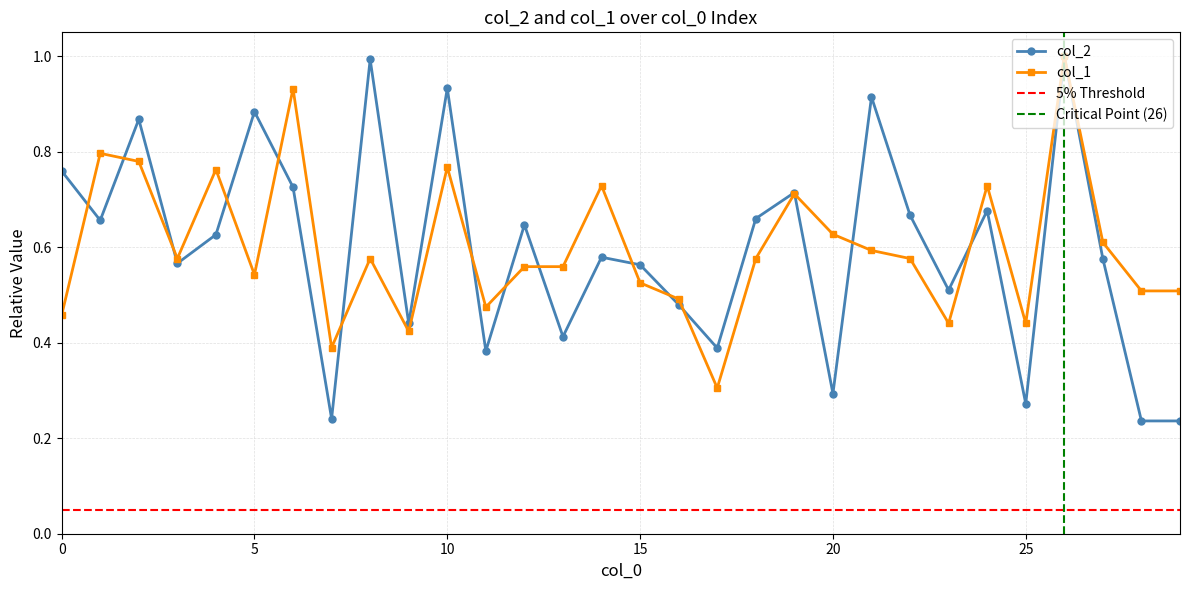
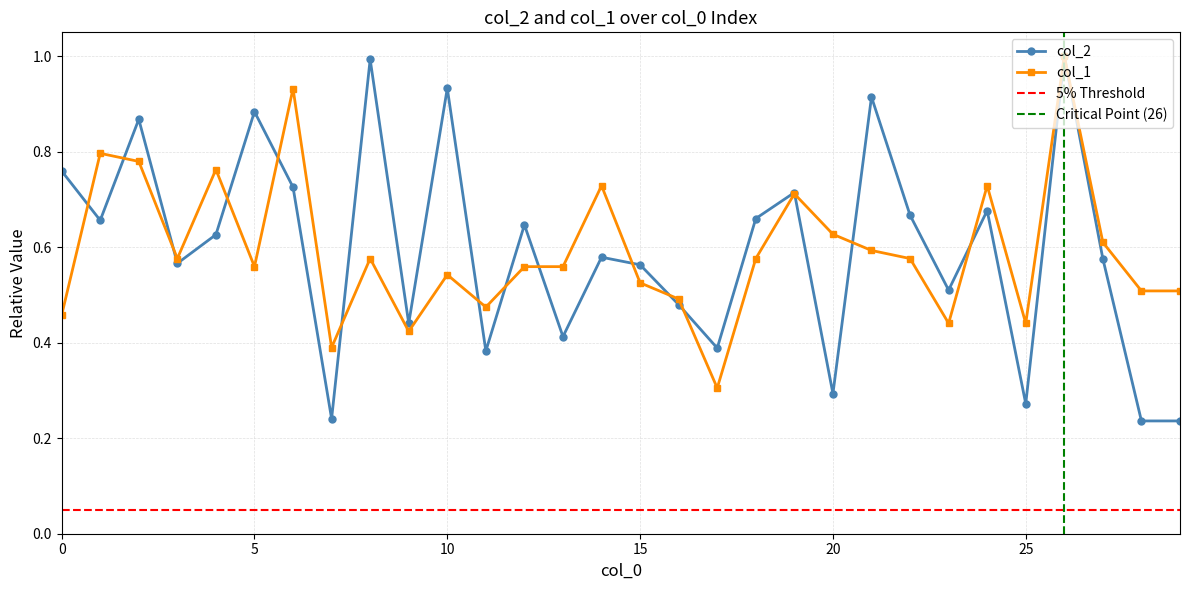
col_1, 5: 0.54 -> 0.56
col_1, 10: 0.77 -> 0.54
